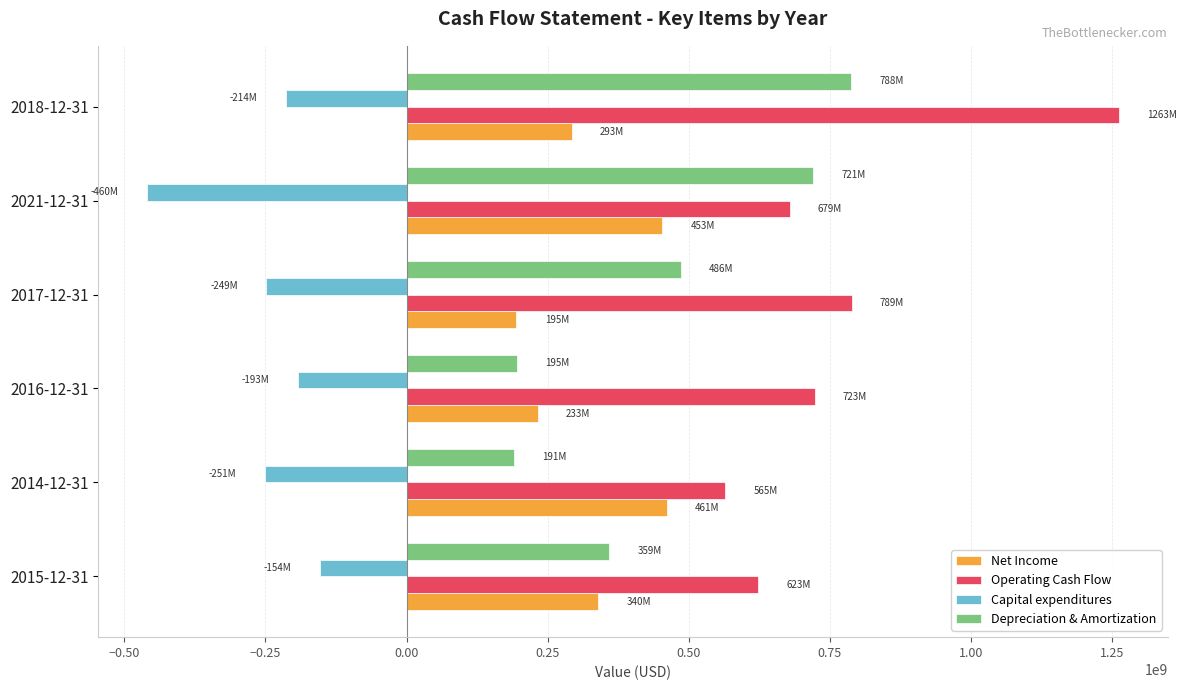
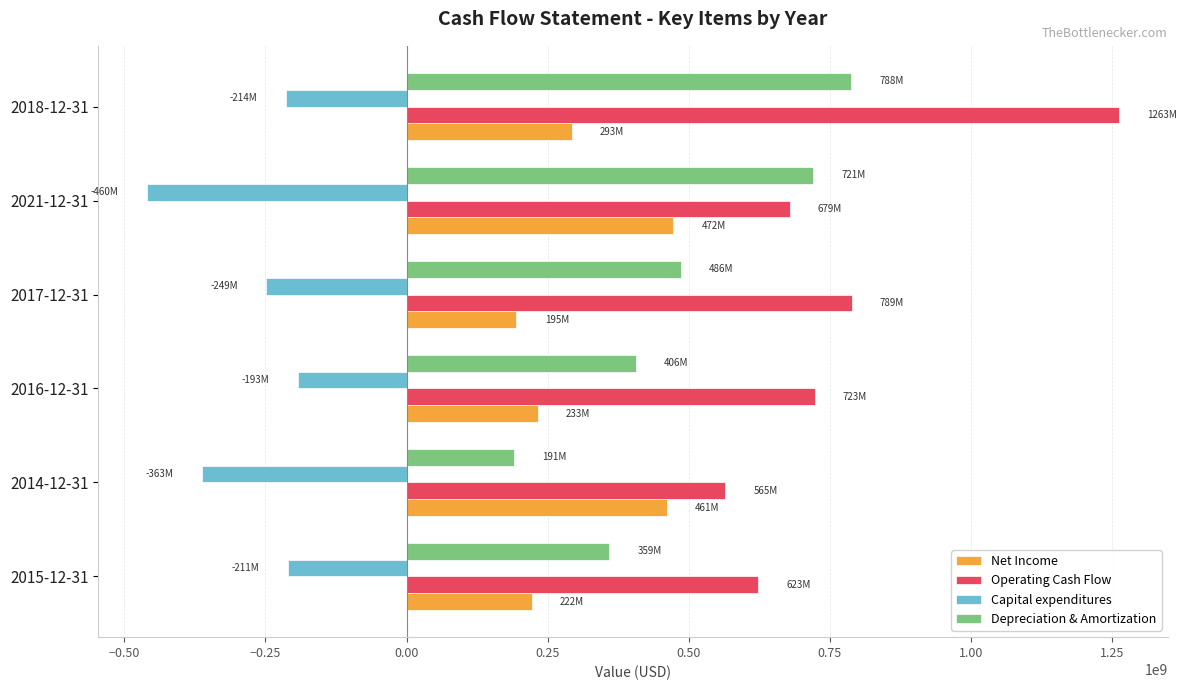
Net Income, 2021-12-31: 453M -> 472M
Depreciation & Amortization, 2016-12-31: 195M -> 406M
Capital expenditures, 2014-12-31: -251M -> -363M
Capital expenditures, 2015-12-31: -154M -> -211M
Net Income, 2015-12-31: 340M -> 222M
